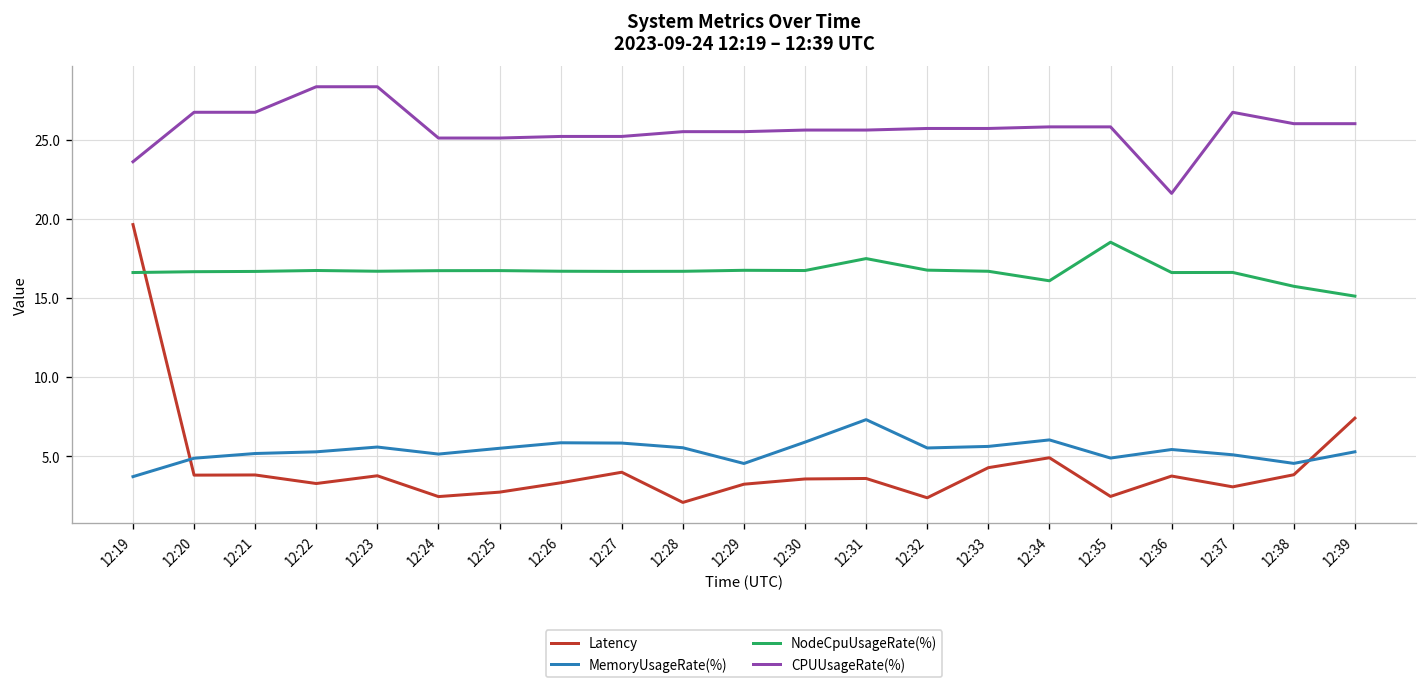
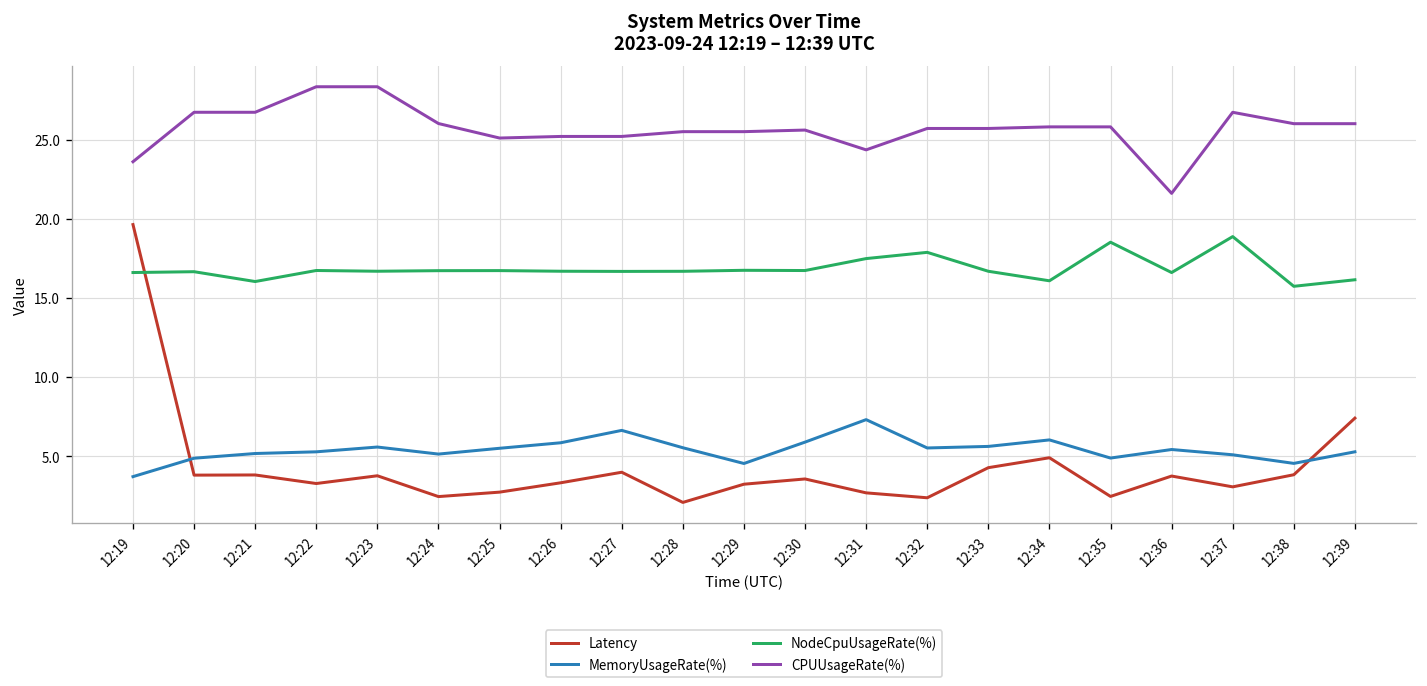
NodeCpuUsageRate(%), 12:21: 16.7 -> 16.0
CPUUsageRate(%), 12:24: 25.1 -> 26.0
MemoryUsageRate(%), 12:27: 5.8 -> 6.6
Latency, 12:31: 3.6 -> 2.7
CPUUsageRate(%), 12:31: 25.6 -> 24.4
NodeCpuUsageRate(%), 12:32: 16.8 -> 17.9
NodeCpuUsageRate(%), 12:37: 16.6 -> 18.9
NodeCpuUsageRate(%), 12:39: 15.1 -> 16.2
